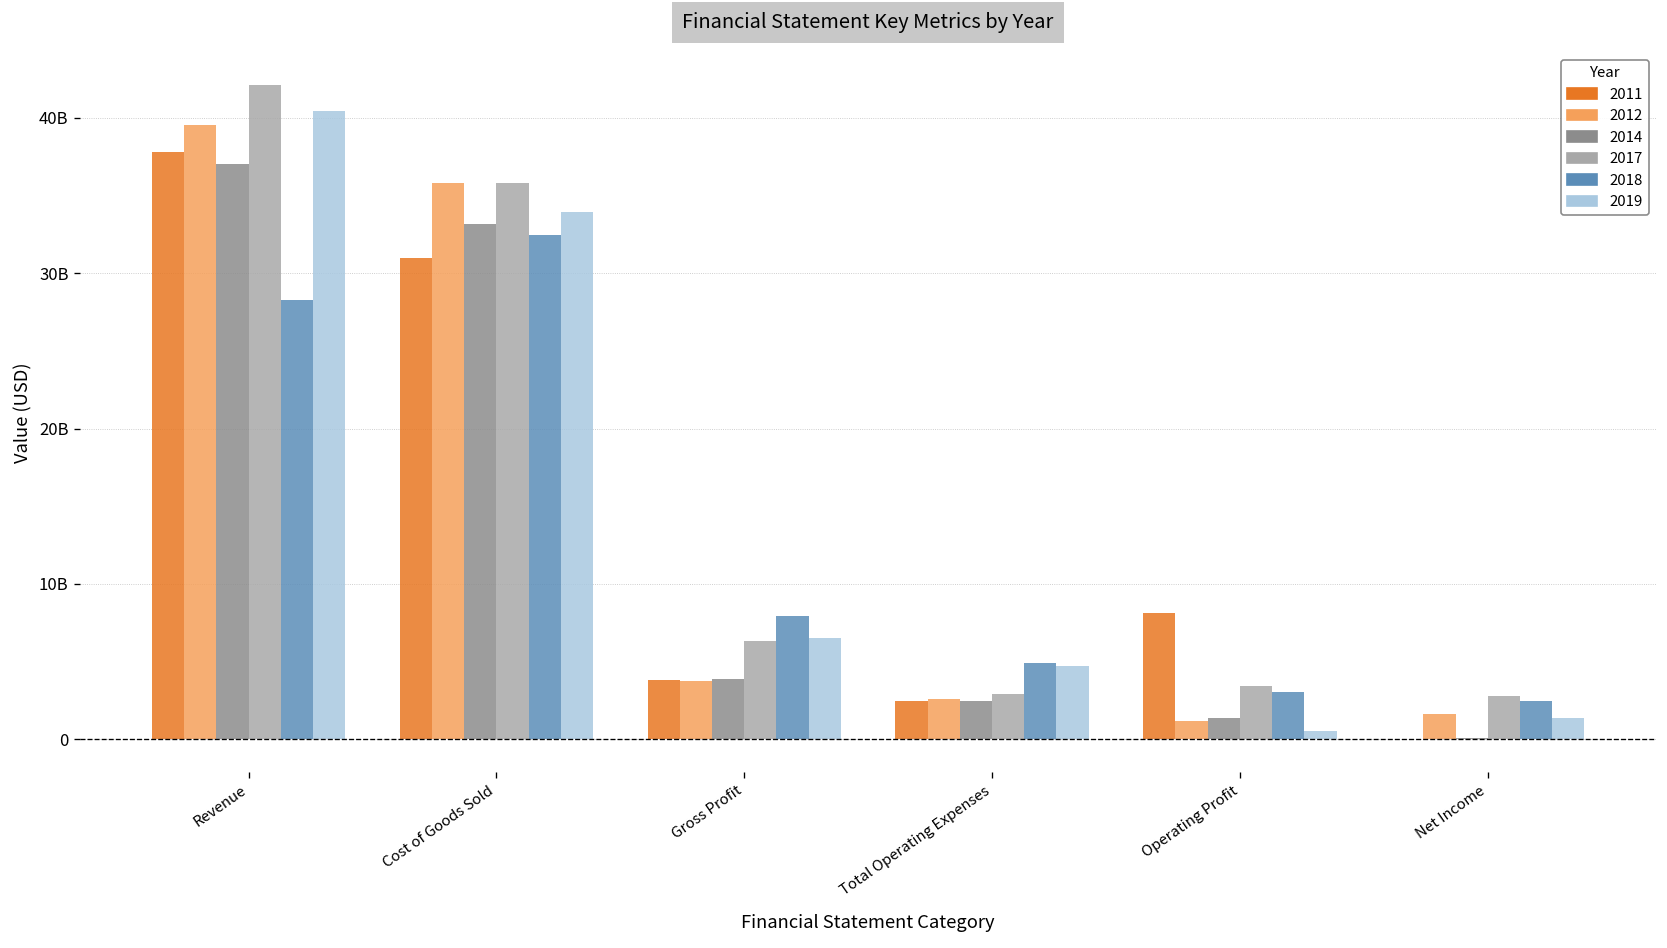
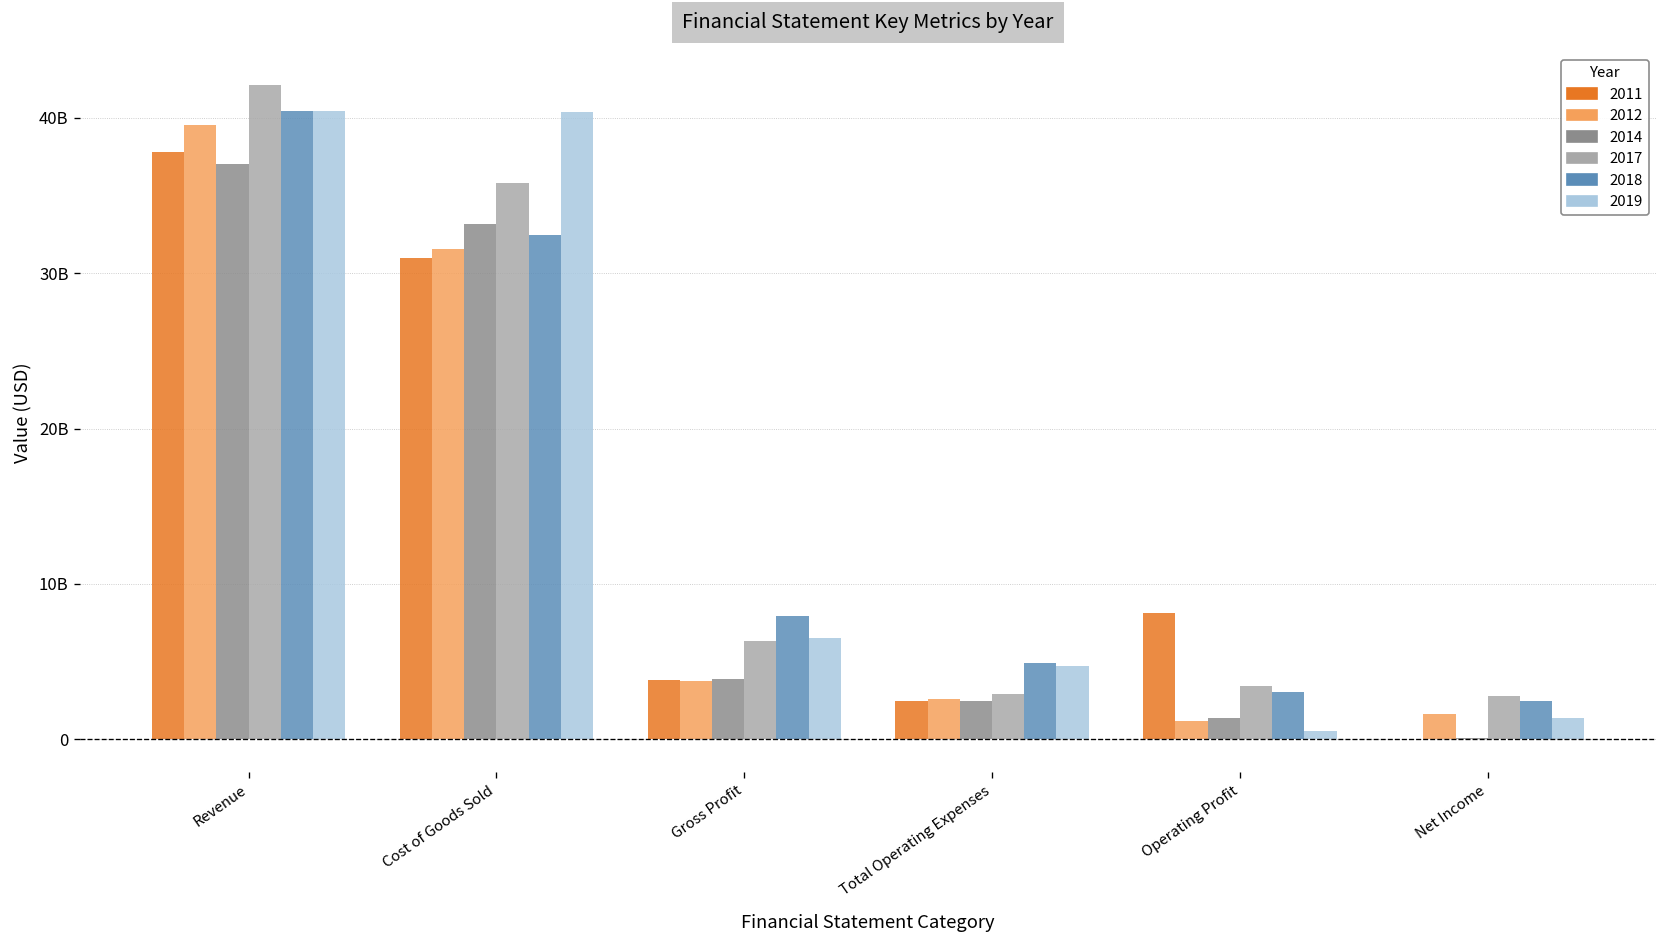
2018, Revenue: 28300000000 -> 40400000000
2012, Cost of Goods Sold: 35800000000 -> 31500000000
2019, Cost of Goods Sold: 34000000000 -> 40400000000
